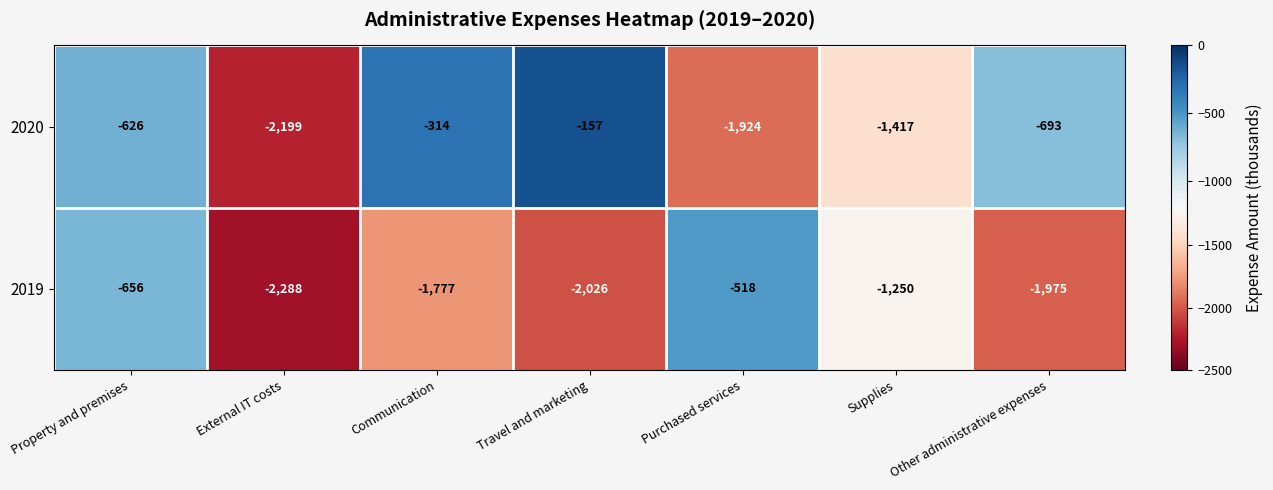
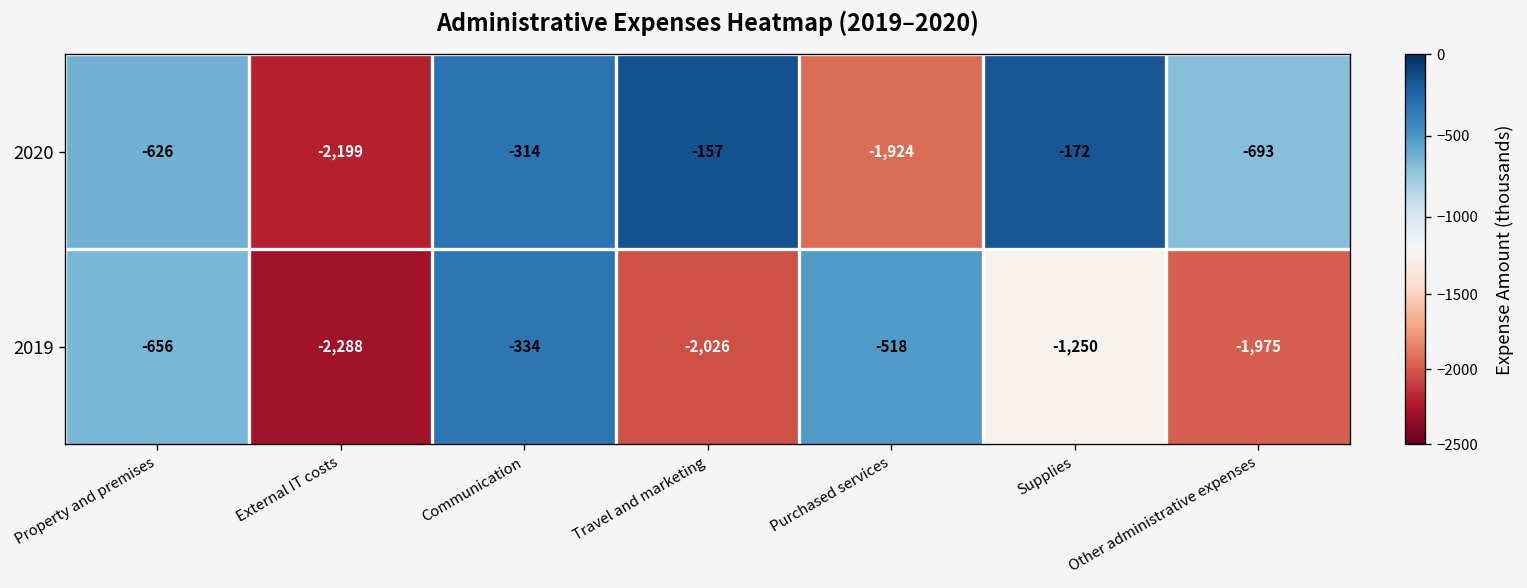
2020, Supplies: -1,417 -> -172
2019, Communication: -1,777 -> -334
